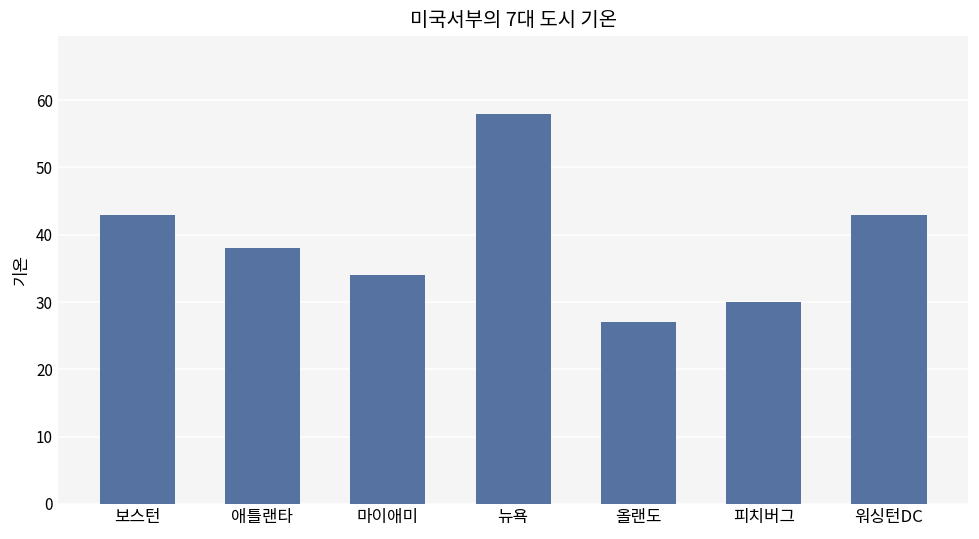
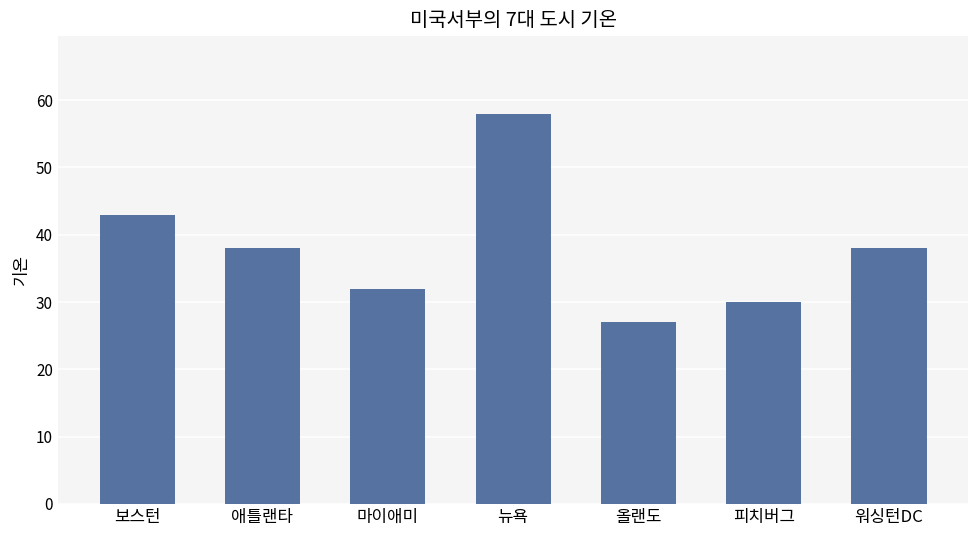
마이애미: 34 -> 32
워싱턴DC: 43 -> 38
